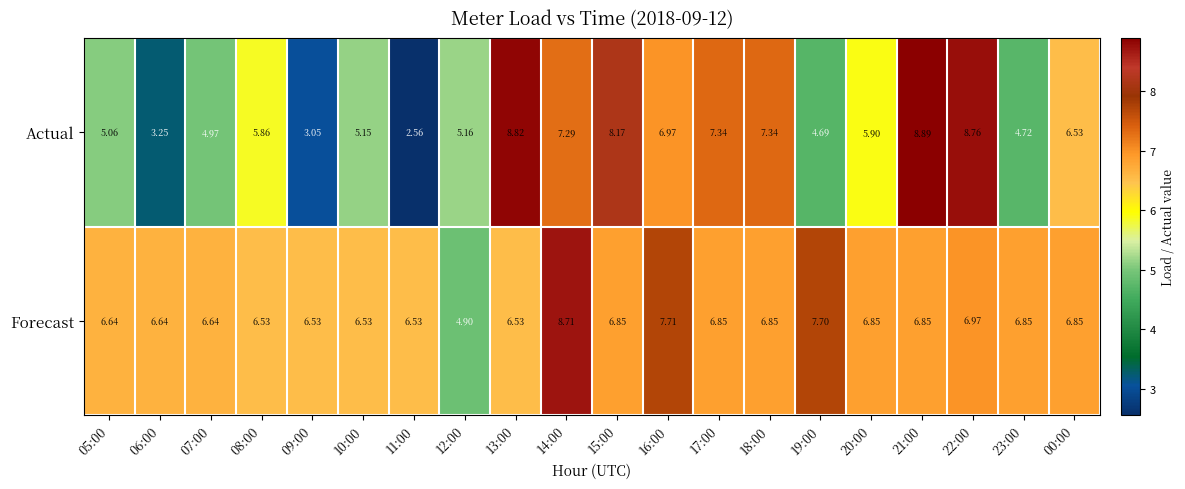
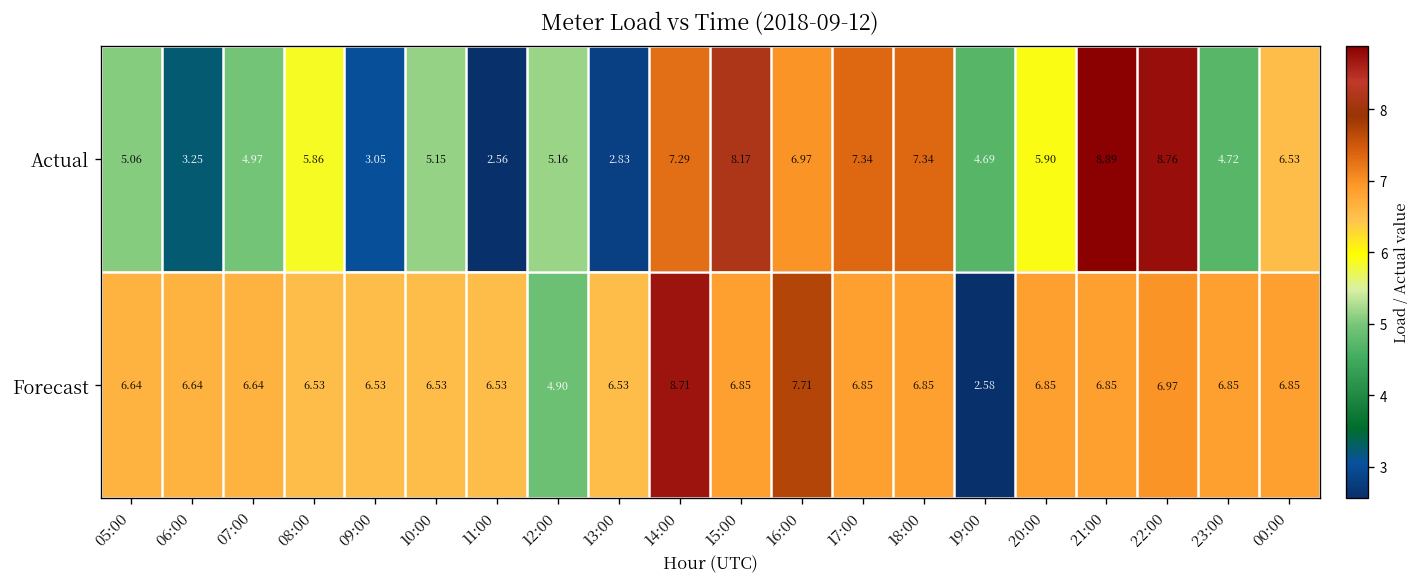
Actual, 13:00: 8.82 -> 2.83
Forecast, 19:00: 7.70 -> 2.58
